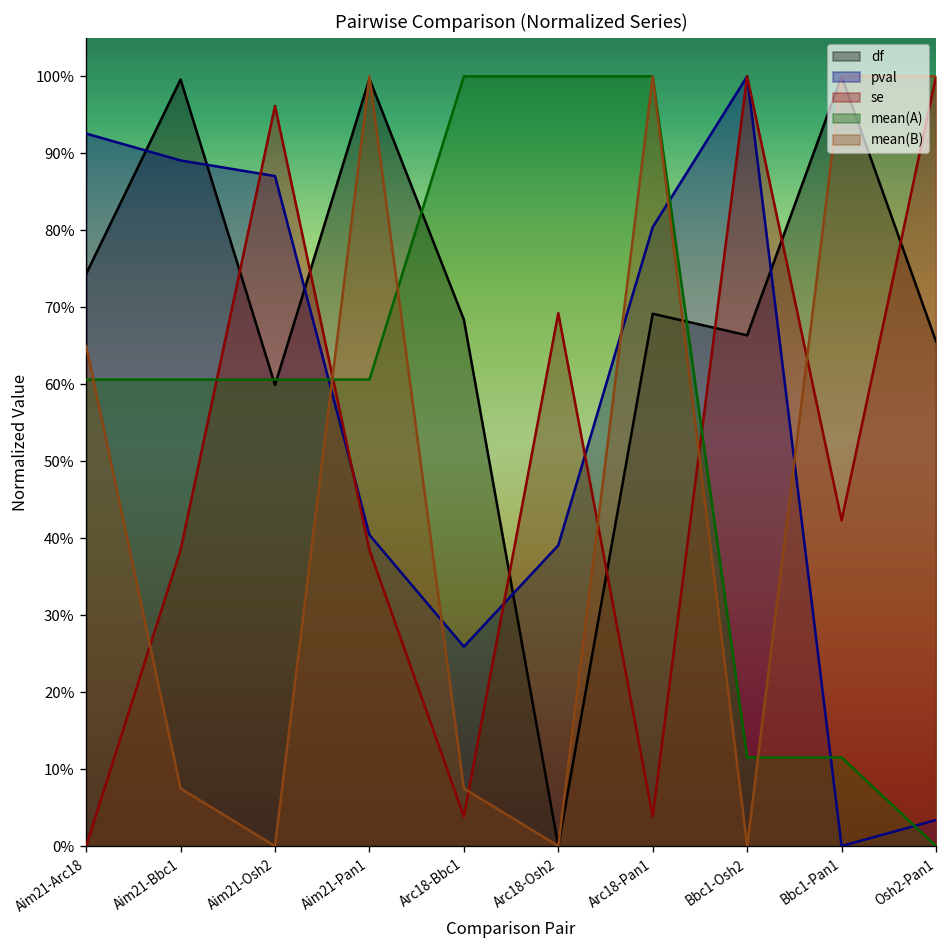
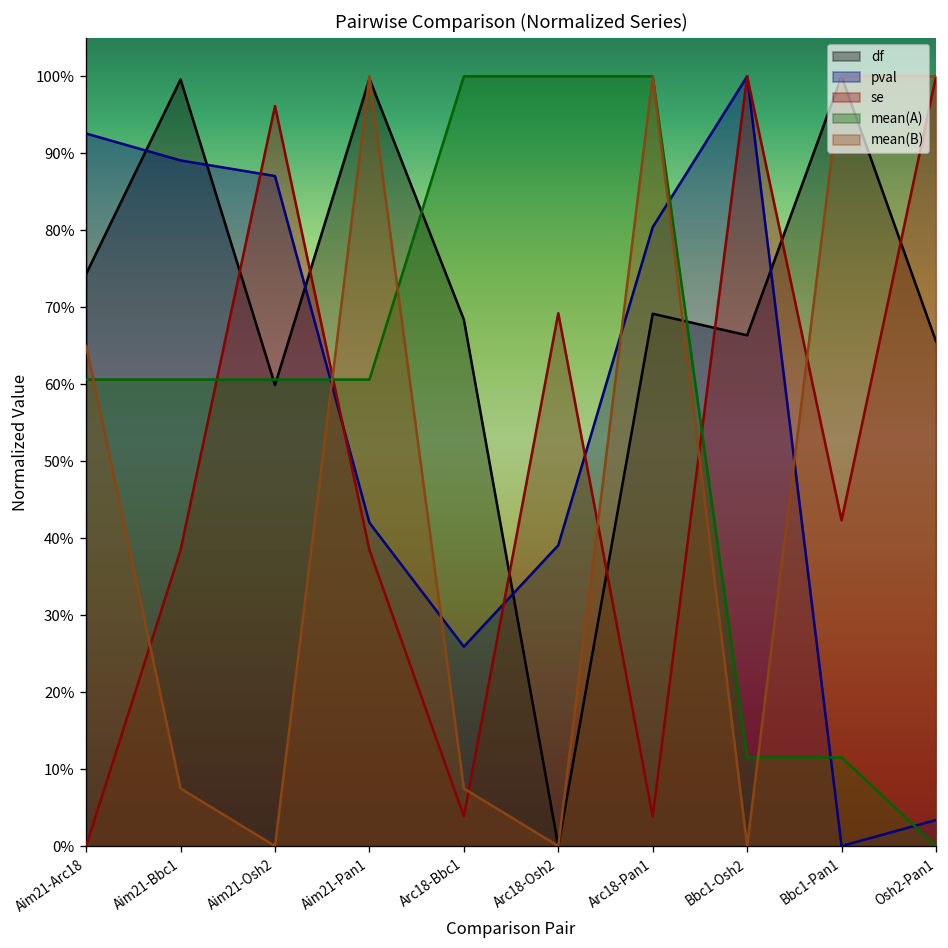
pval, Aim21-Pan1: 40% -> 42%
